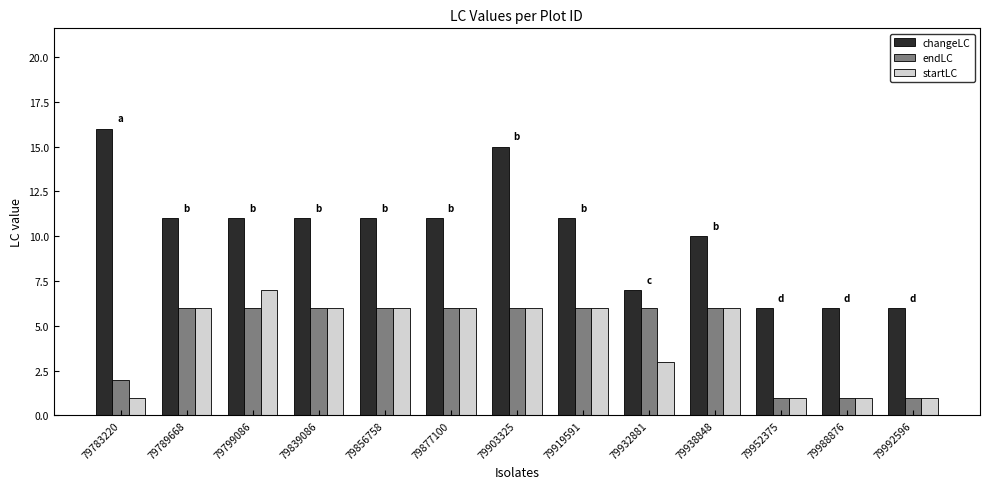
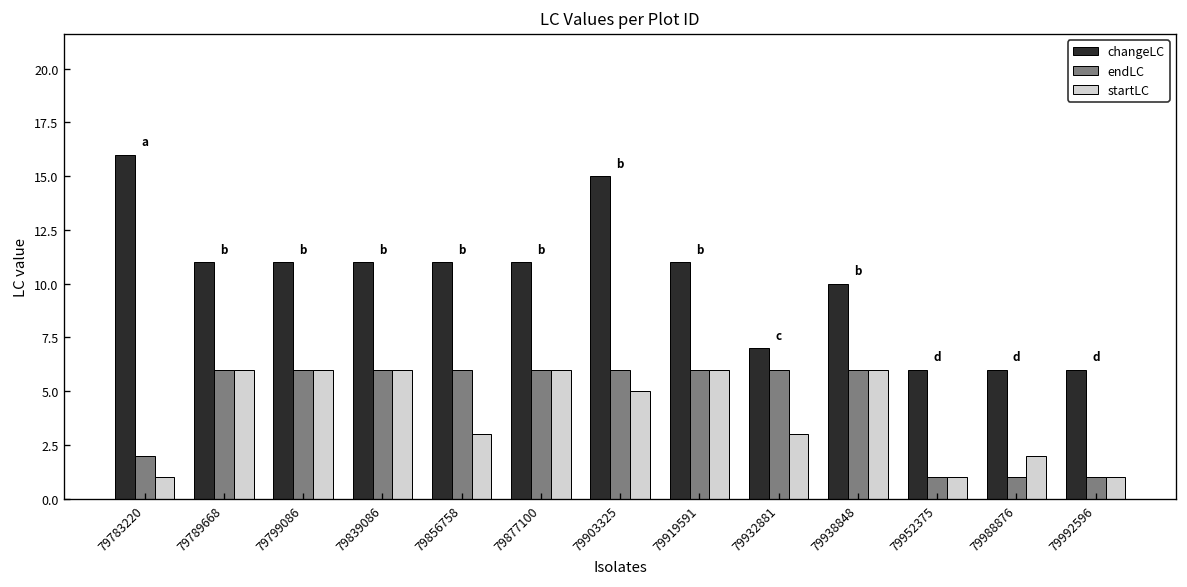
startLC, 79799086: 7 -> 6
startLC, 79856758: 6 -> 3
startLC, 79903325: 6 -> 5
startLC, 79988876: 1 -> 2
